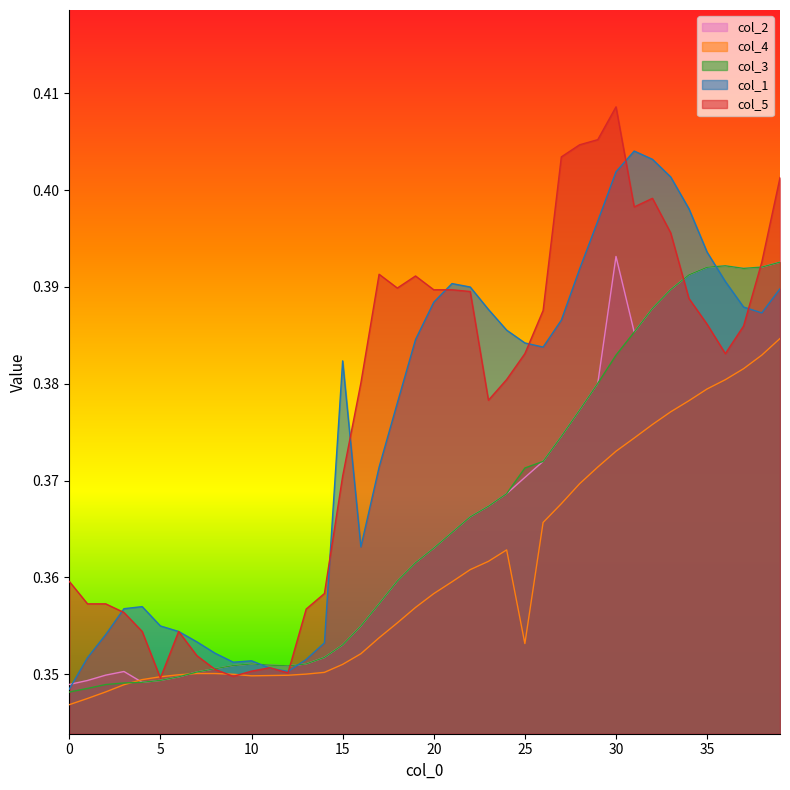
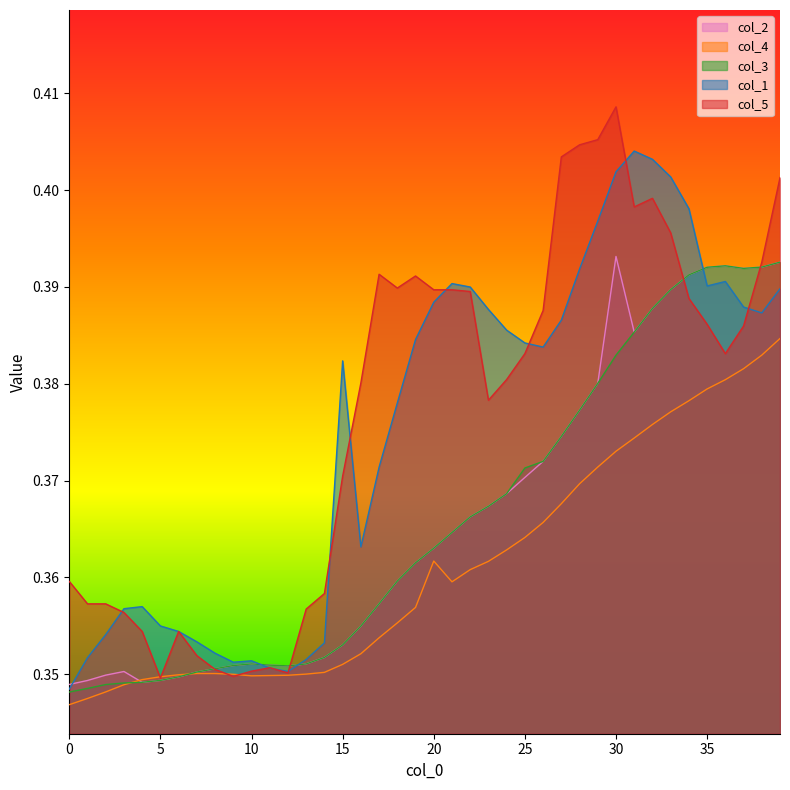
col_4, 20: 0.358 -> 0.362
col_4, 25: 0.353 -> 0.364
col_1, 35: 0.394 -> 0.390
